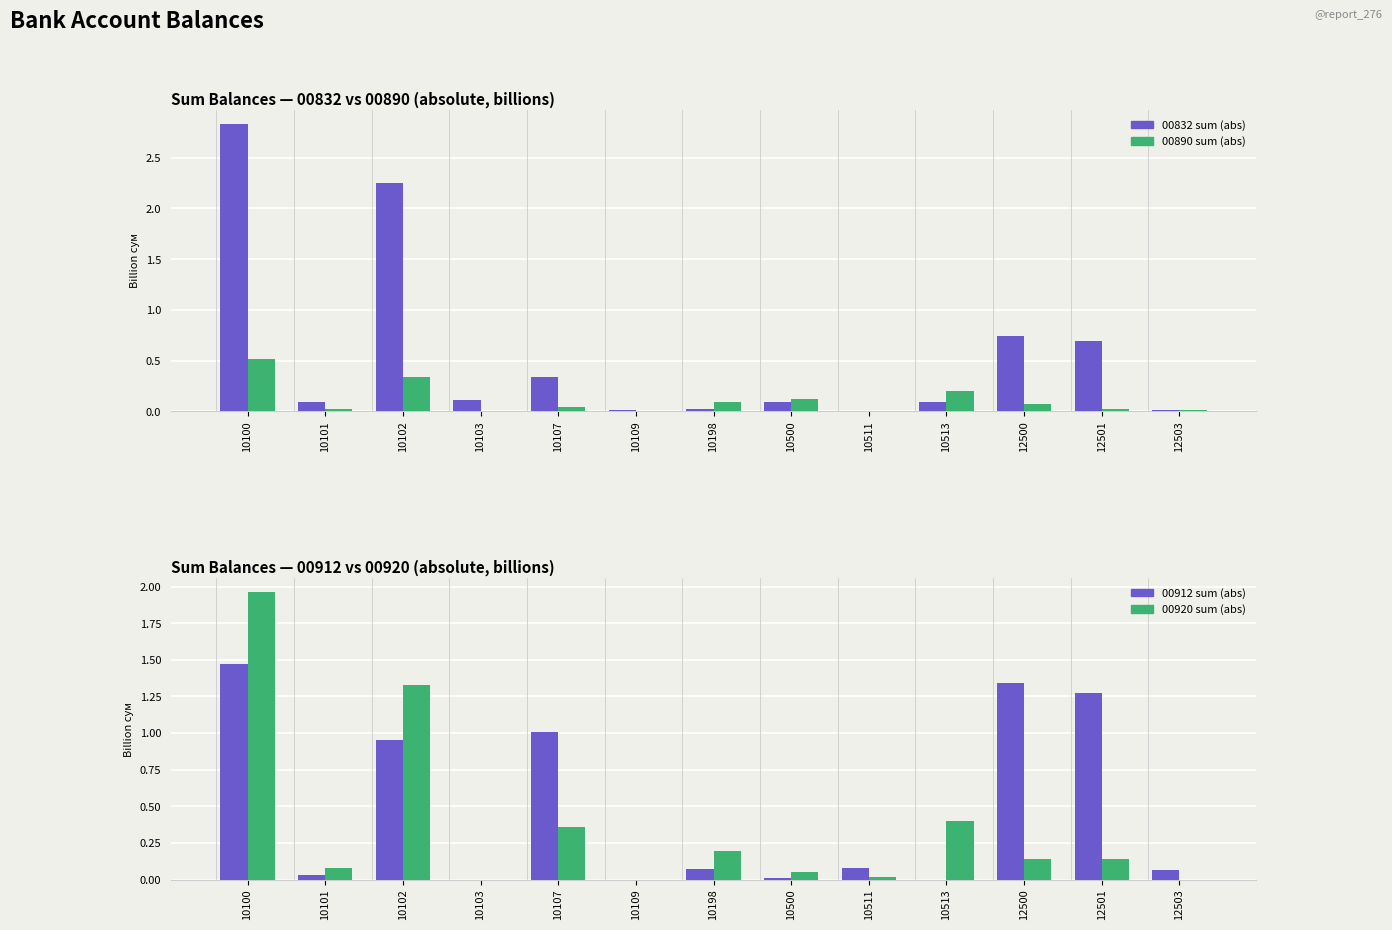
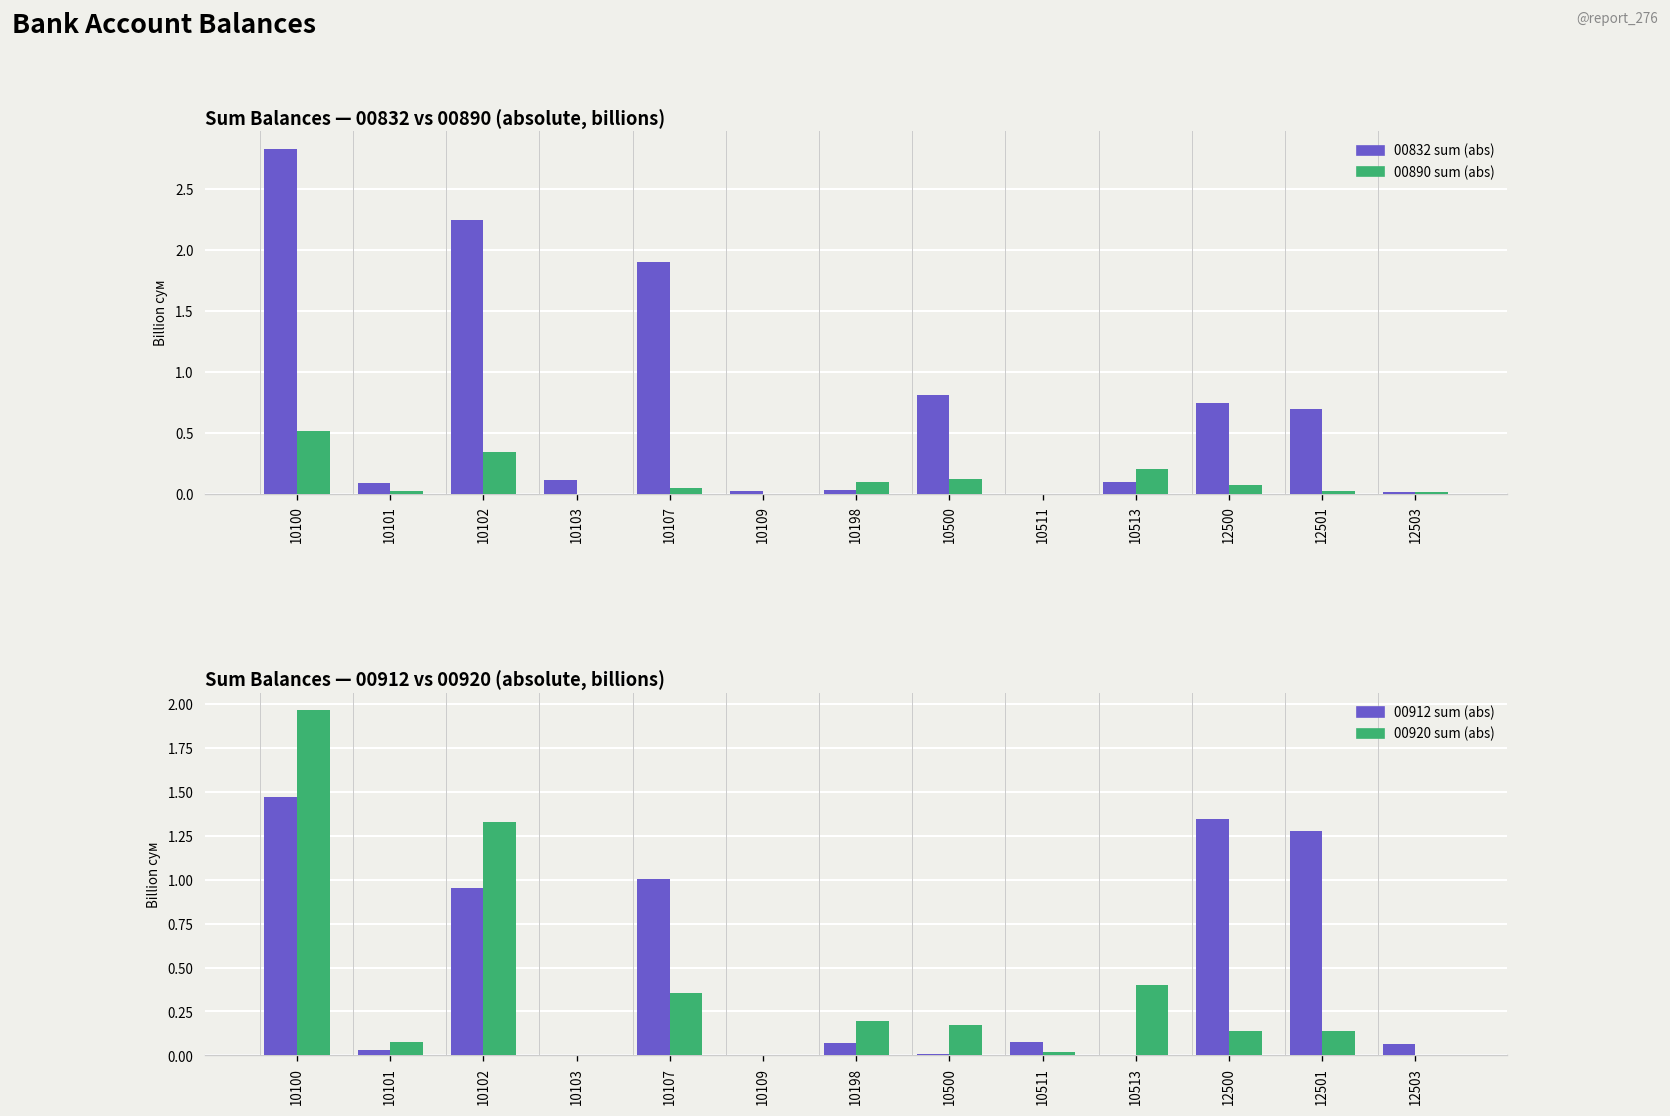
Sum Balances — 00832 vs 00890 (absolute, billions), 00832 sum (abs), 10107: 0.34 -> 1.90
Sum Balances — 00832 vs 00890 (absolute, billions), 00832 sum (abs), 10500: 0.10 -> 0.81
Sum Balances — 00912 vs 00920 (absolute, billions), 00920 sum (abs), 10500: 0.05 -> 0.17
